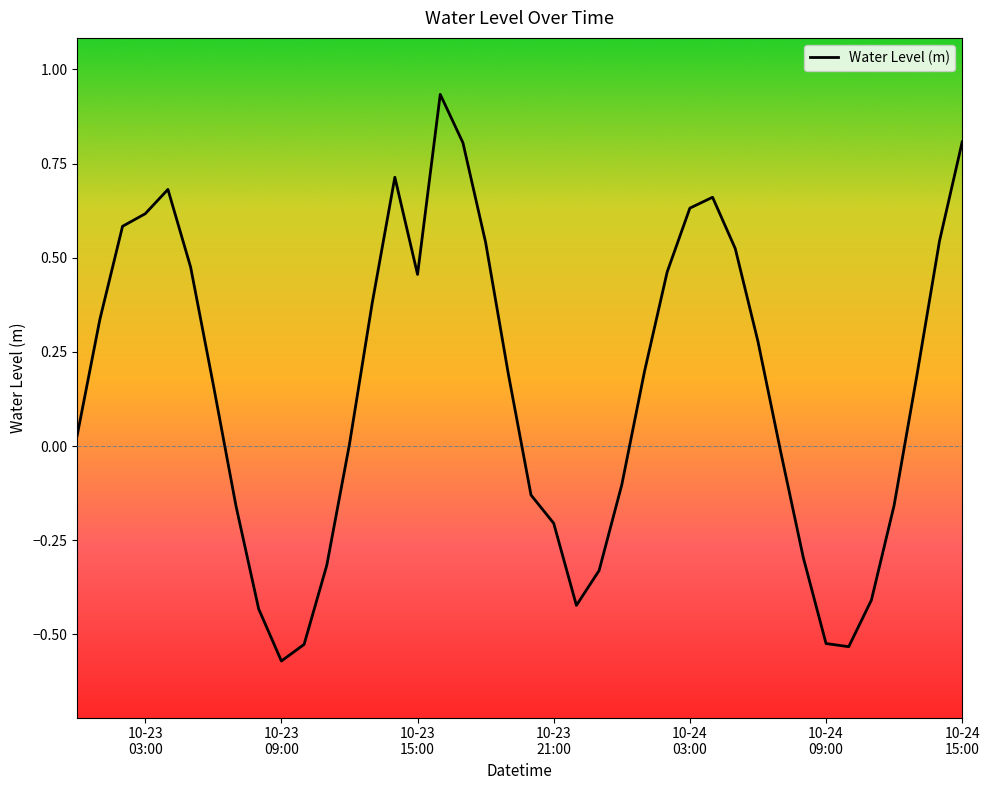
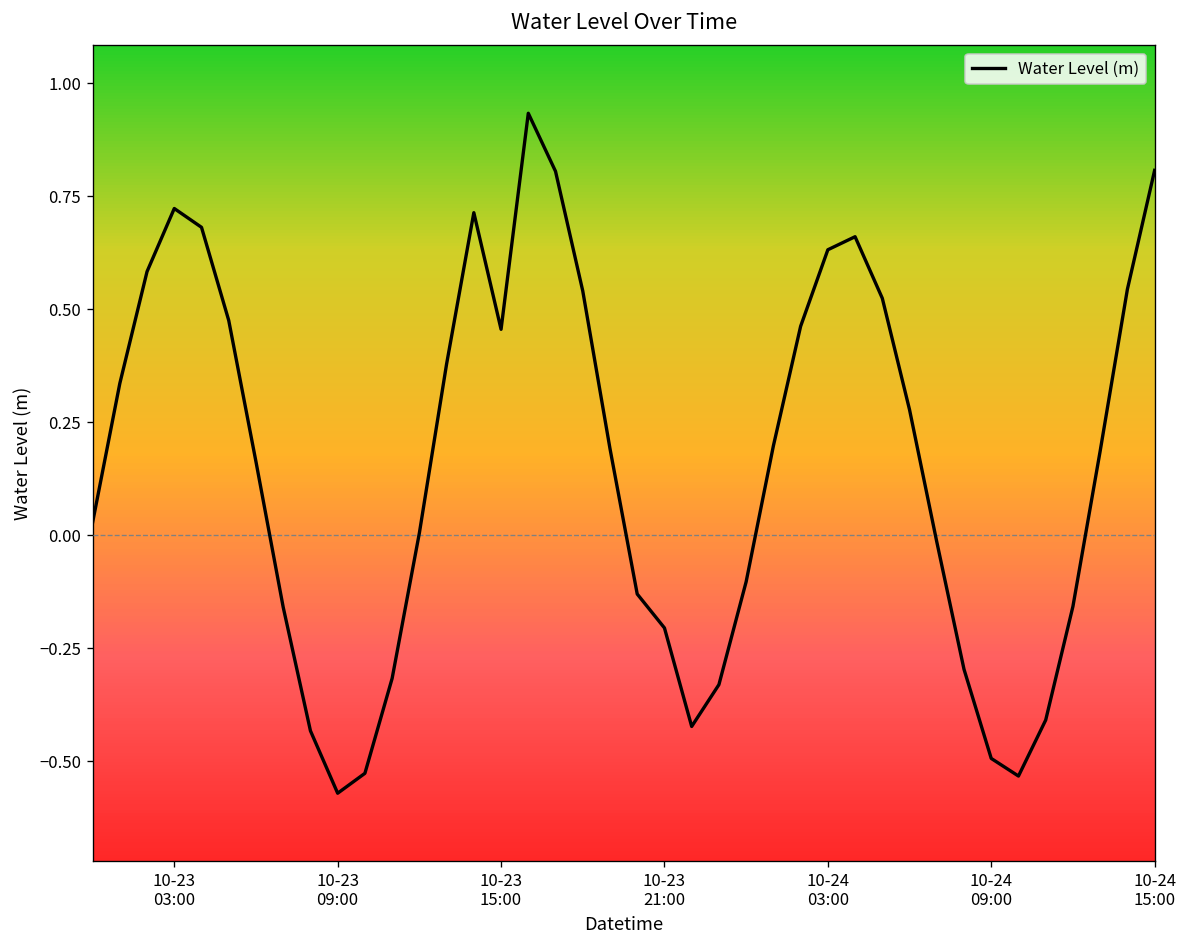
10-23 03:00: 0.62 -> 0.72
10-24 09:00: -0.52 -> -0.49
